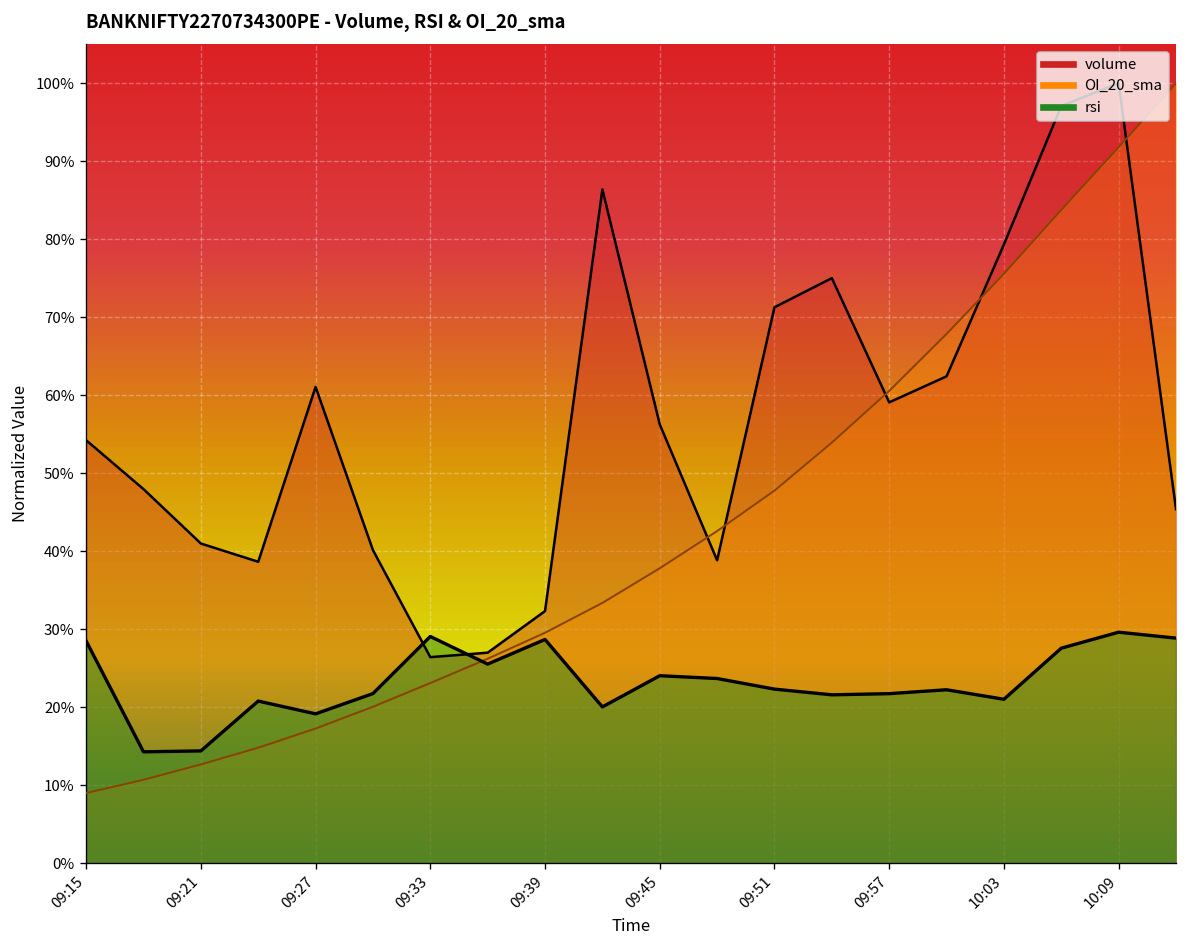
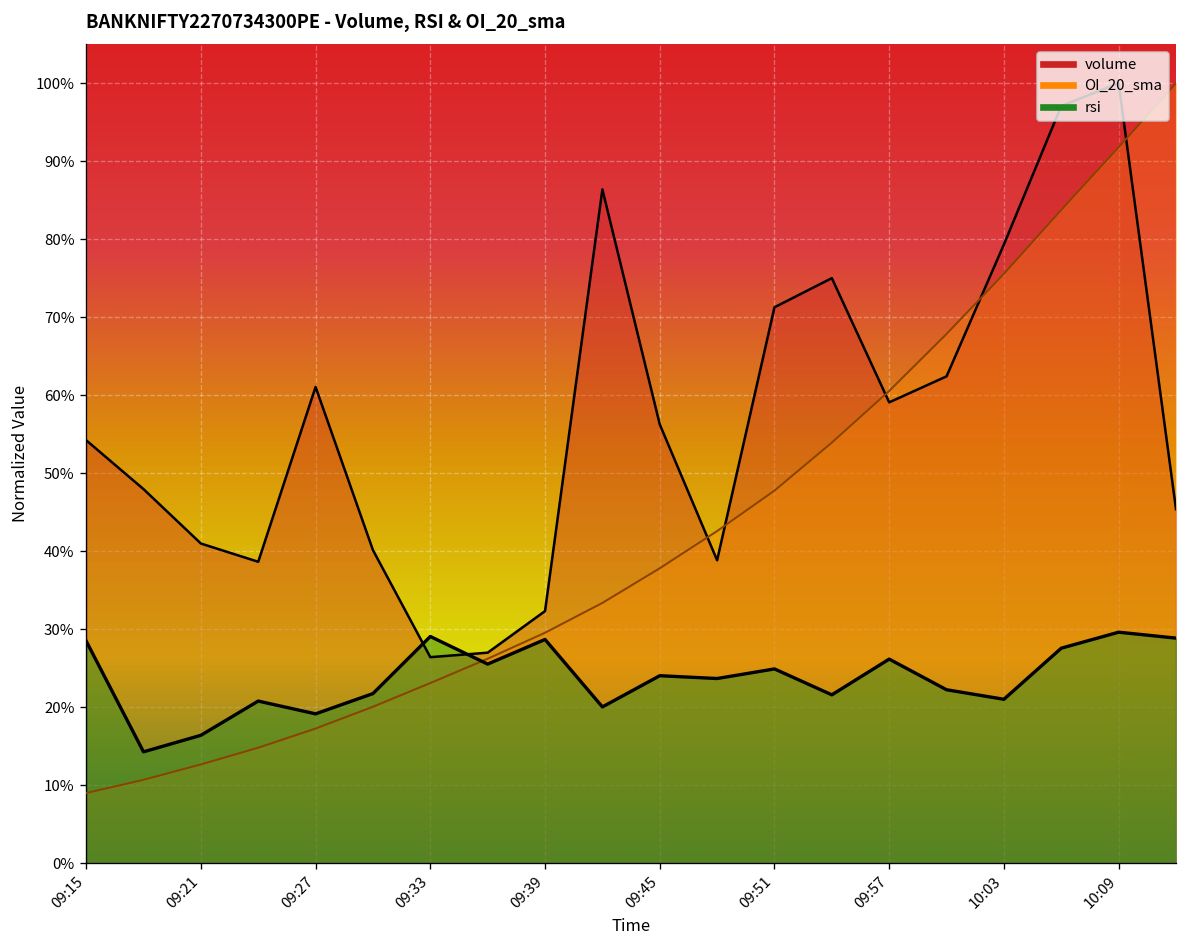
rsi, 09:21: 14% -> 16%
rsi, 09:51: 22% -> 25%
rsi, 09:57: 22% -> 26%
